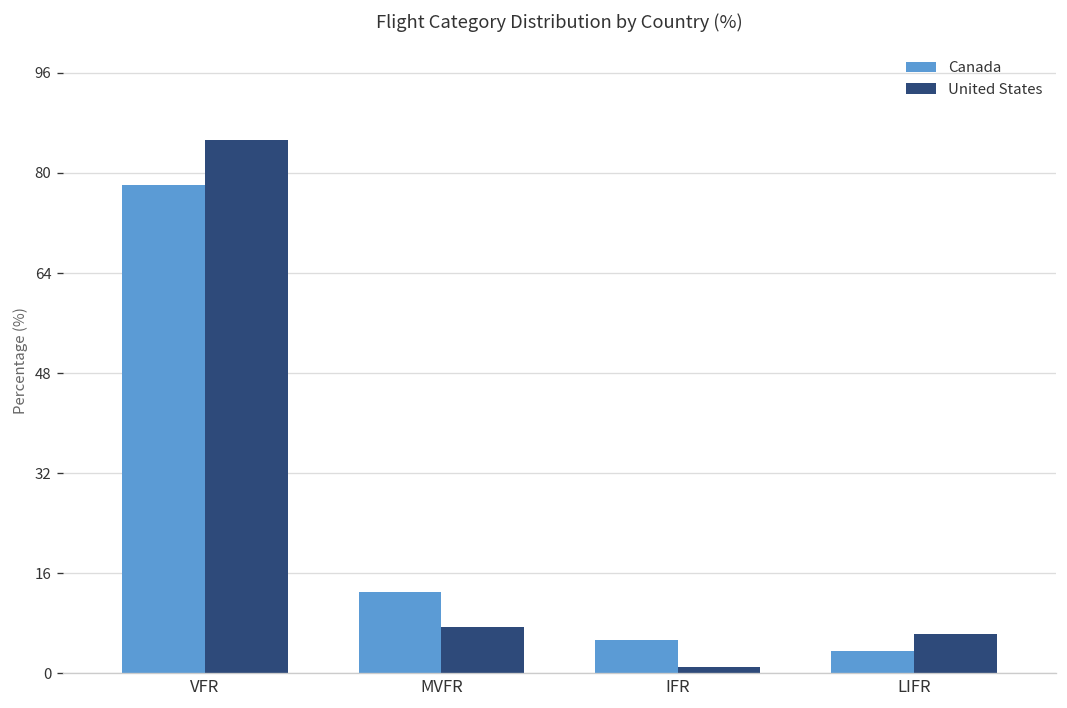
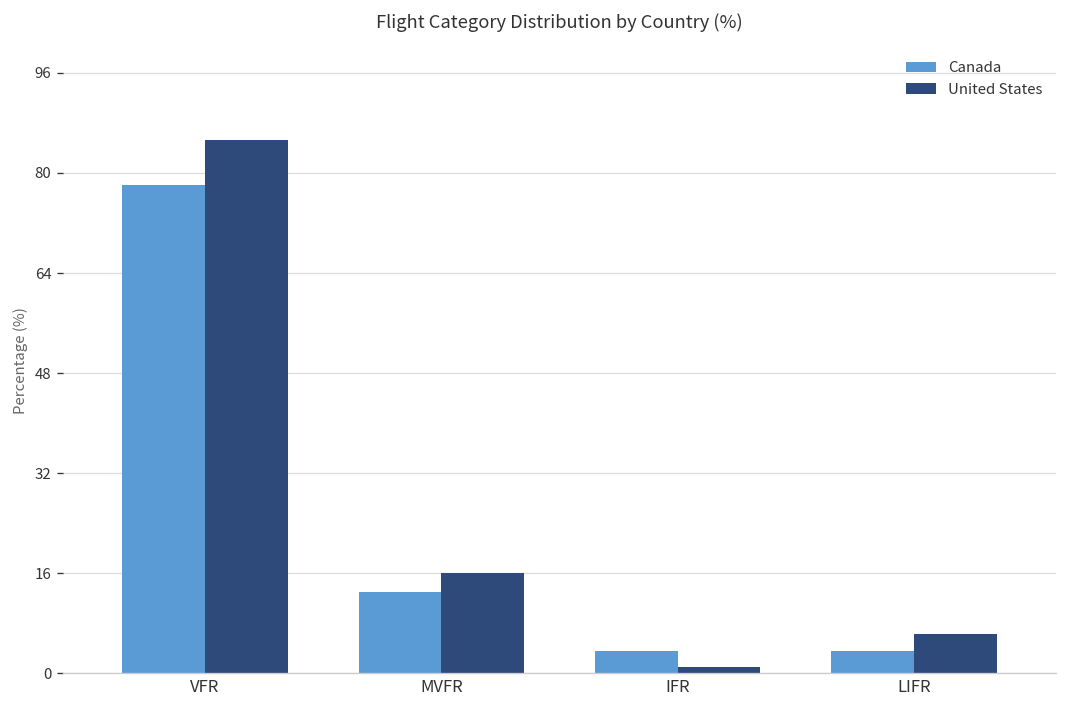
United States, MVFR: 7 -> 16
Canada, IFR: 5 -> 4
